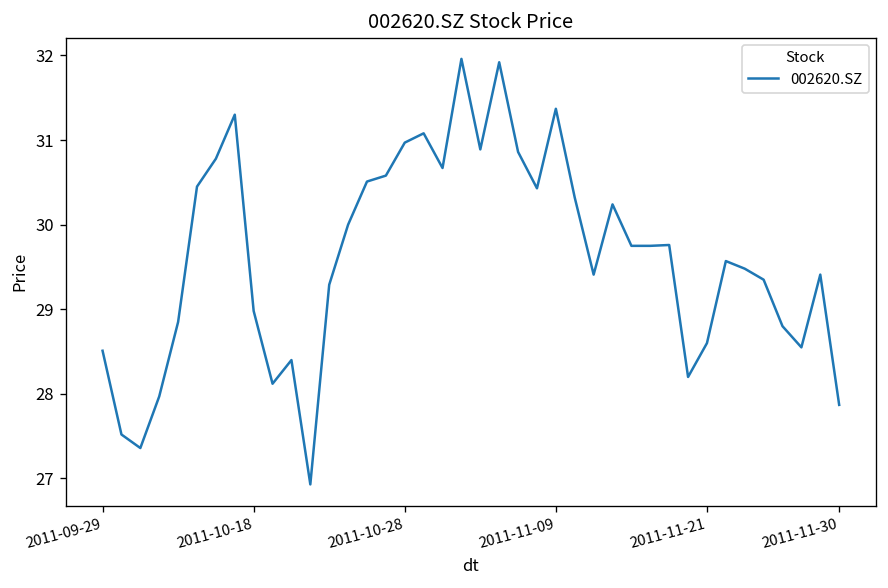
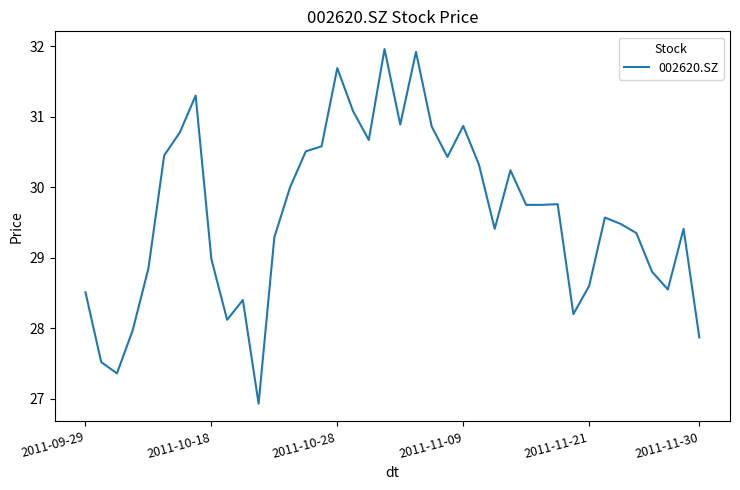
2011-10-28: 31.0 -> 31.7
2011-11-09: 31.4 -> 30.9
